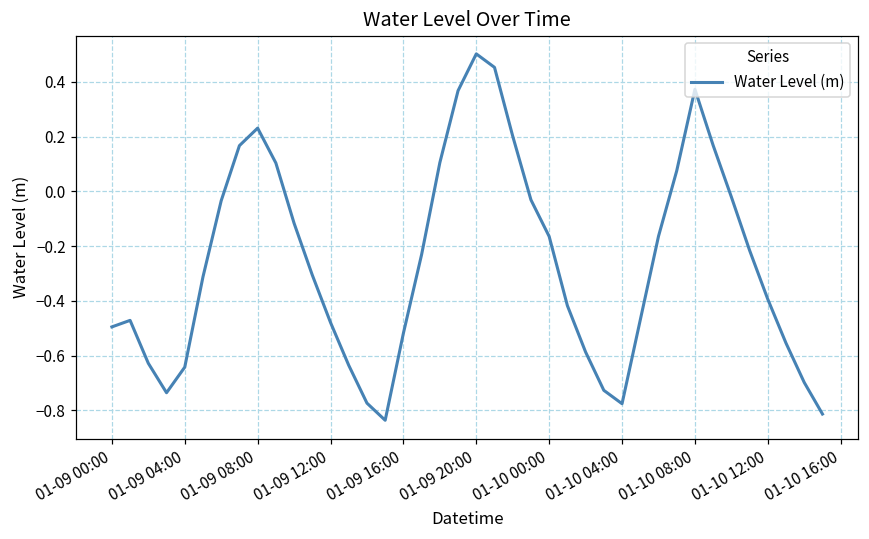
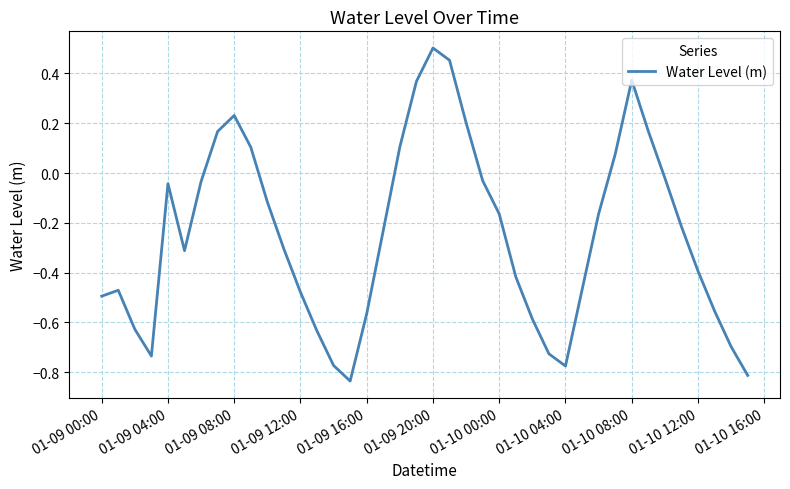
01-09 04:00: -0.64 -> -0.04
01-09 16:00: -0.52 -> -0.57
